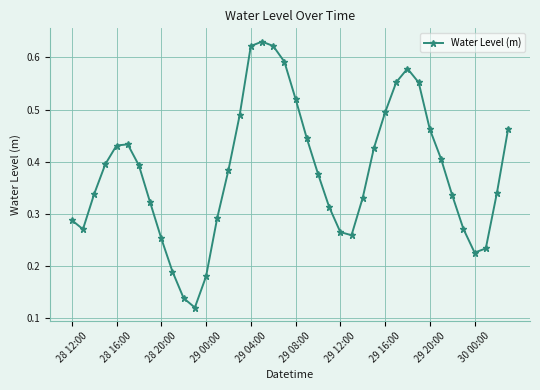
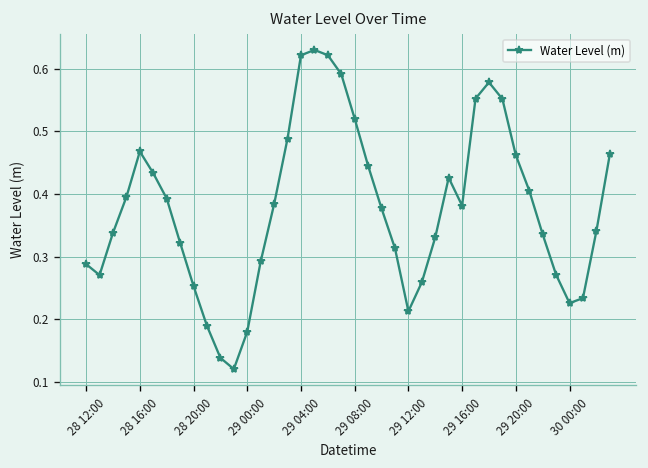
28 16:00: 0.43 -> 0.47
29 12:00: 0.27 -> 0.21
29 16:00: 0.49 -> 0.38
